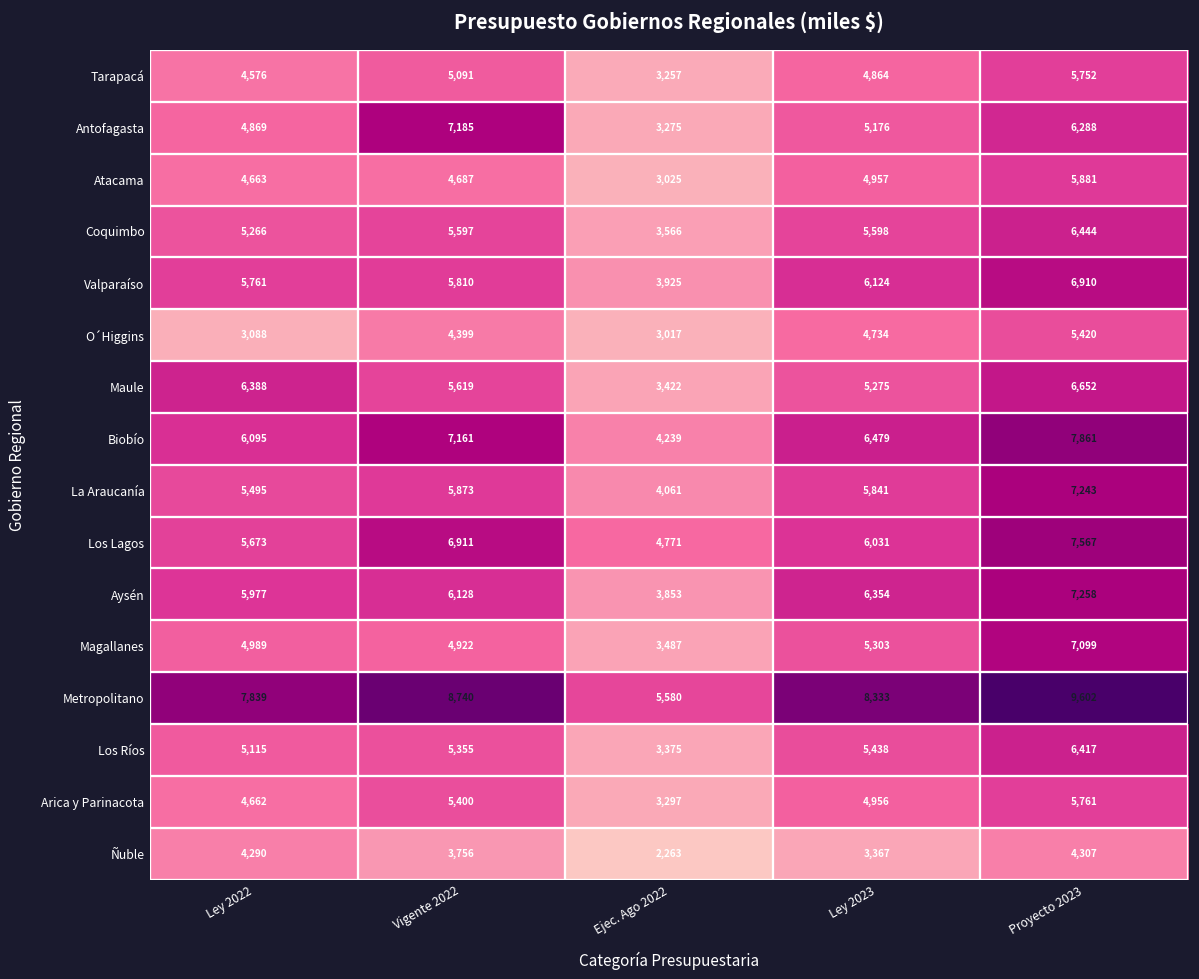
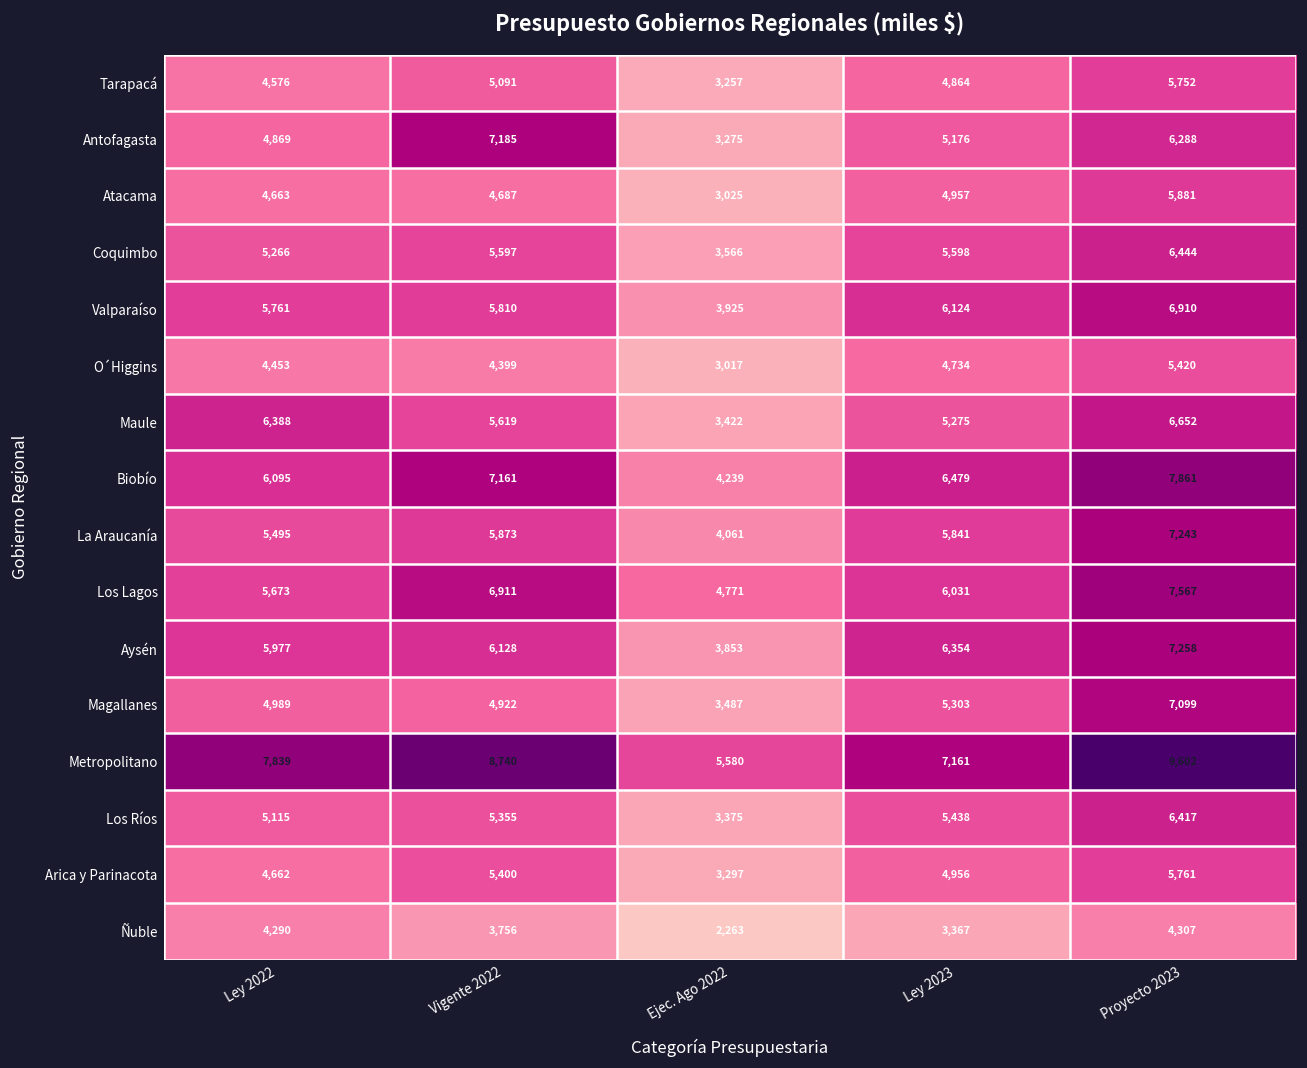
O´Higgins, Ley 2022: 3,088 -> 4,453
Metropolitano, Ley 2023: 8,333 -> 7,161
